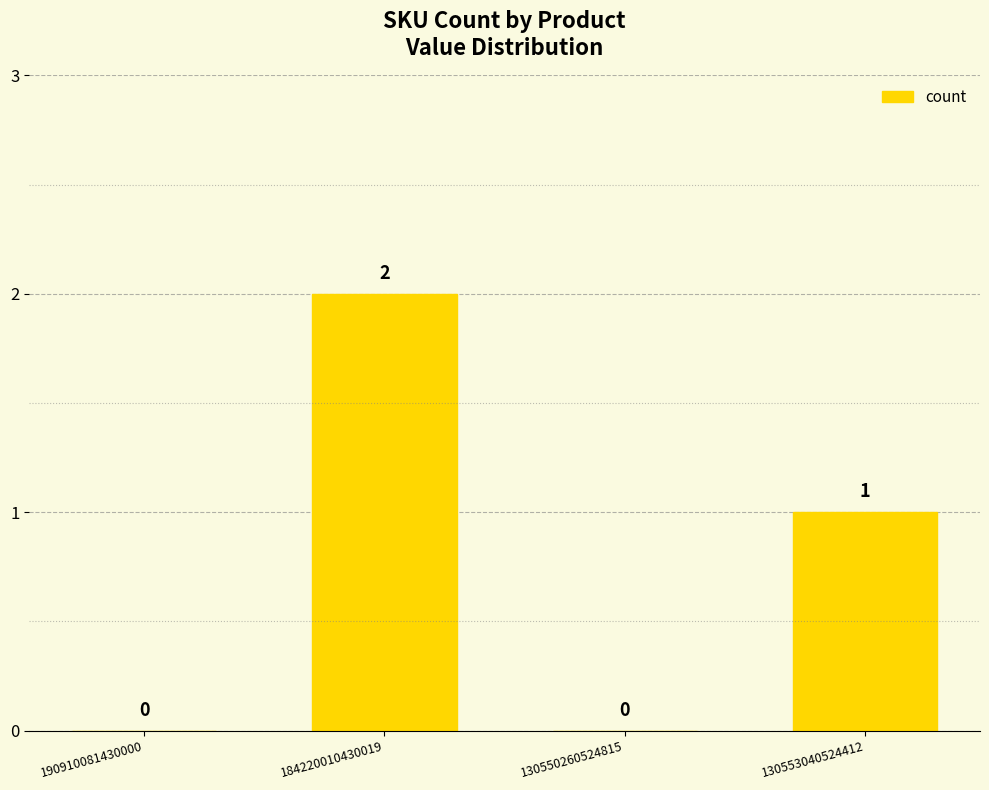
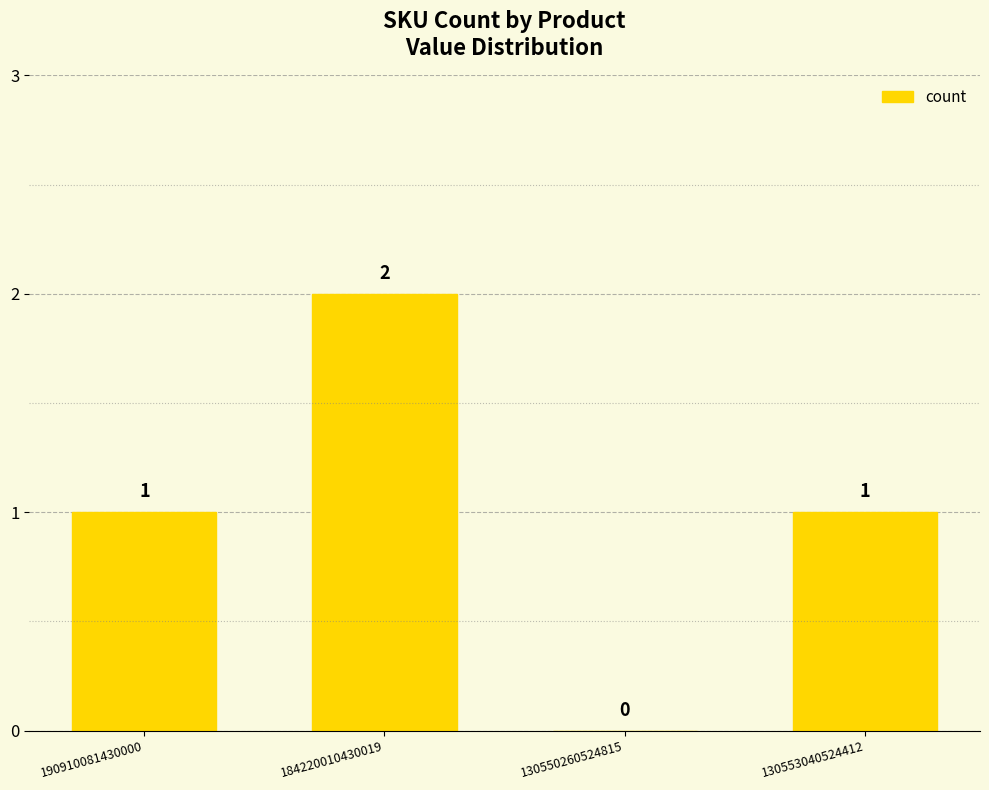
190910081430000: 0 -> 1
